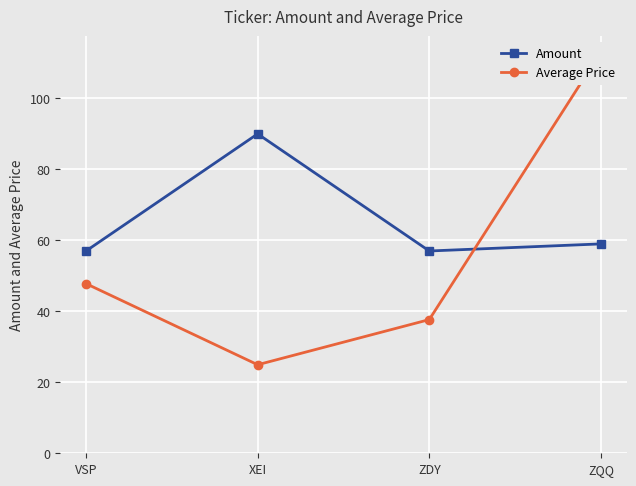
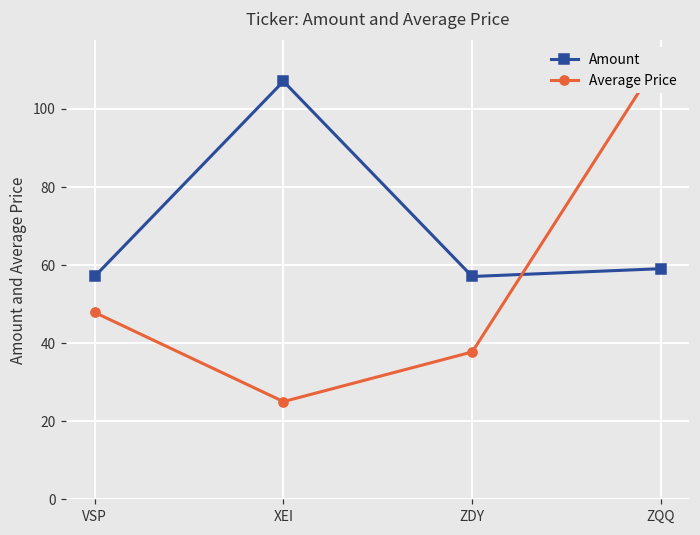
Amount, XEI: 90 -> 107
